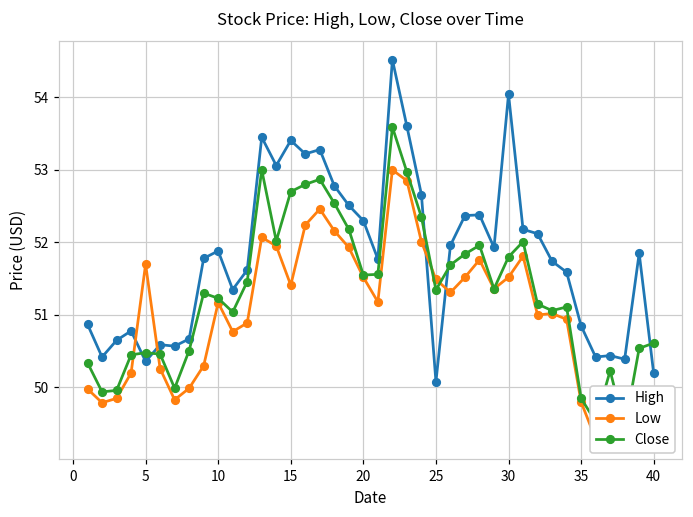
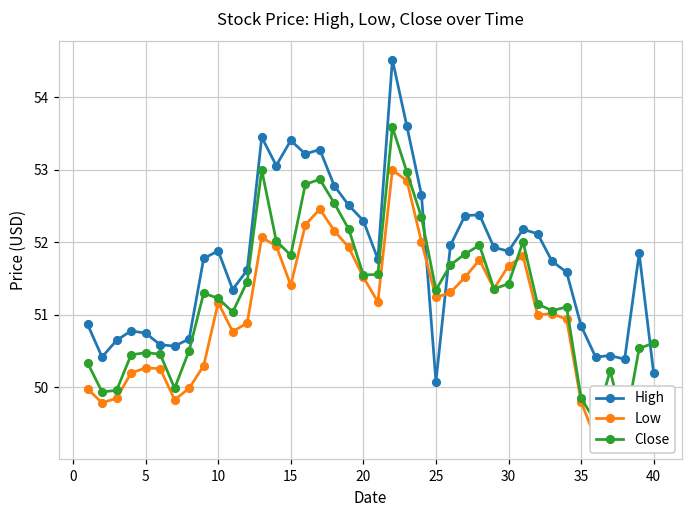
High, 5: 50.4 -> 50.8
Low, 5: 51.7 -> 50.3
Close, 15: 52.7 -> 51.8
Low, 25: 51.5 -> 51.2
High, 30: 54.0 -> 51.9
Low, 30: 51.5 -> 51.7
Close, 30: 51.8 -> 51.4
